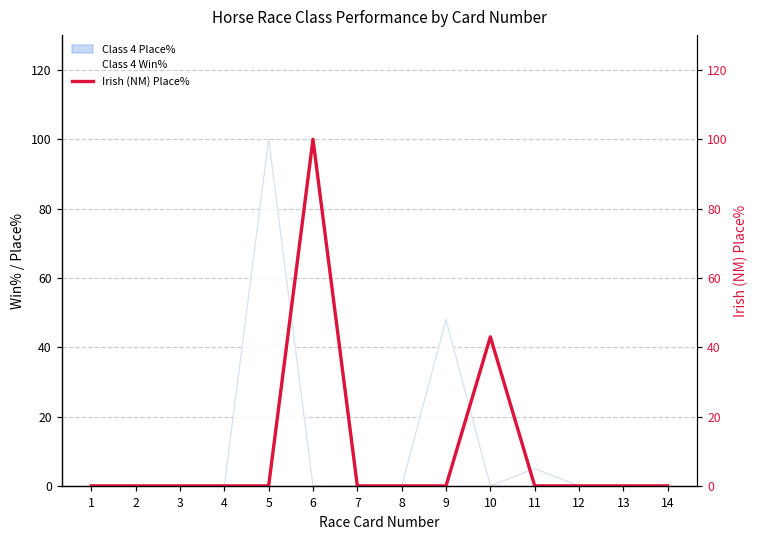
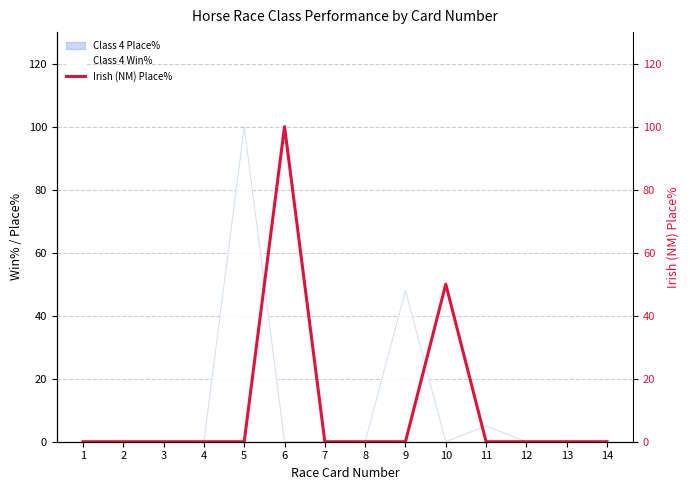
Irish (NM) Place%, 10: 43 -> 50
